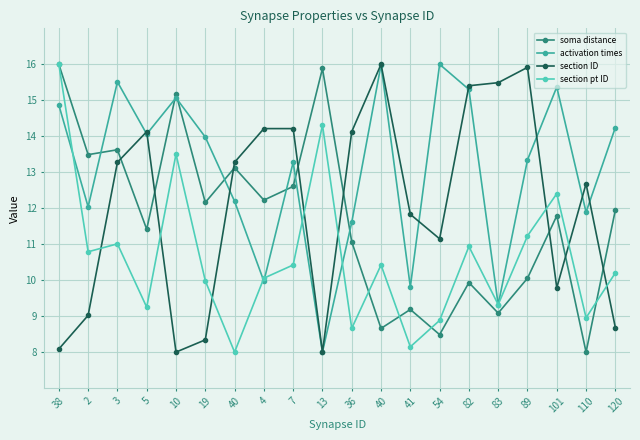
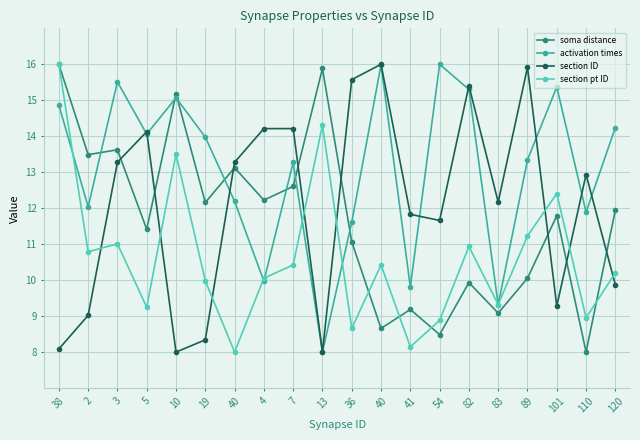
section ID, 36: 14.1 -> 15.6
section ID, 54: 11.1 -> 11.7
section ID, 83: 15.5 -> 12.2
section ID, 101: 9.8 -> 9.3
section ID, 110: 12.7 -> 12.9
section ID, 120: 8.7 -> 9.9
